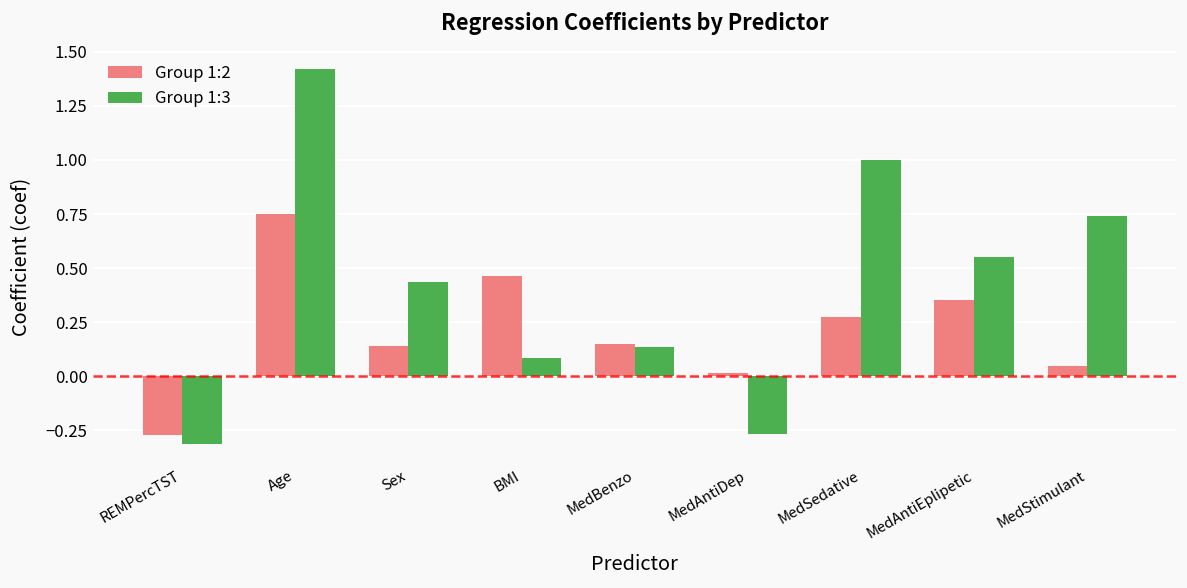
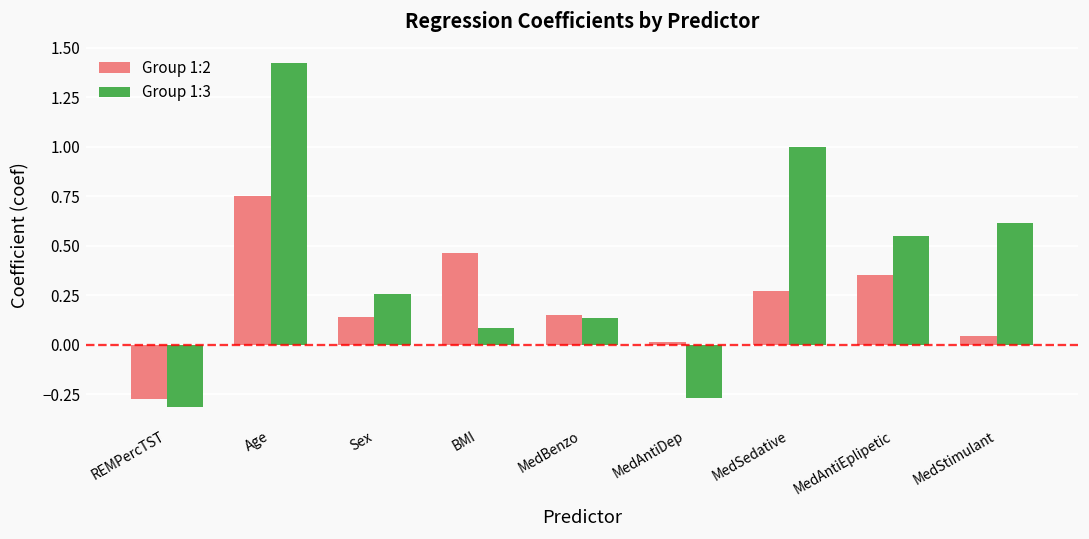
Group 1:3, Sex: 0.44 -> 0.26
Group 1:3, MedStimulant: 0.74 -> 0.61
